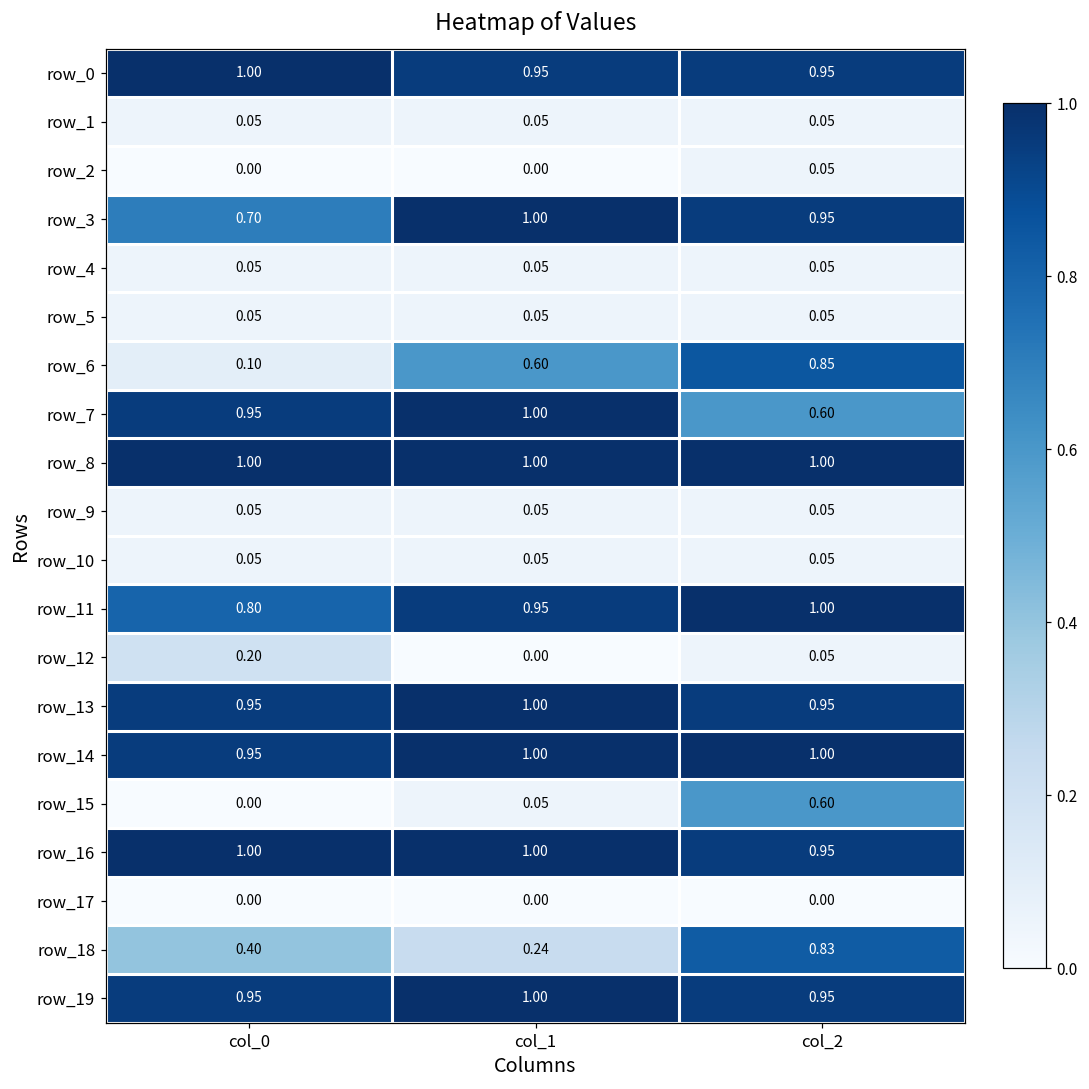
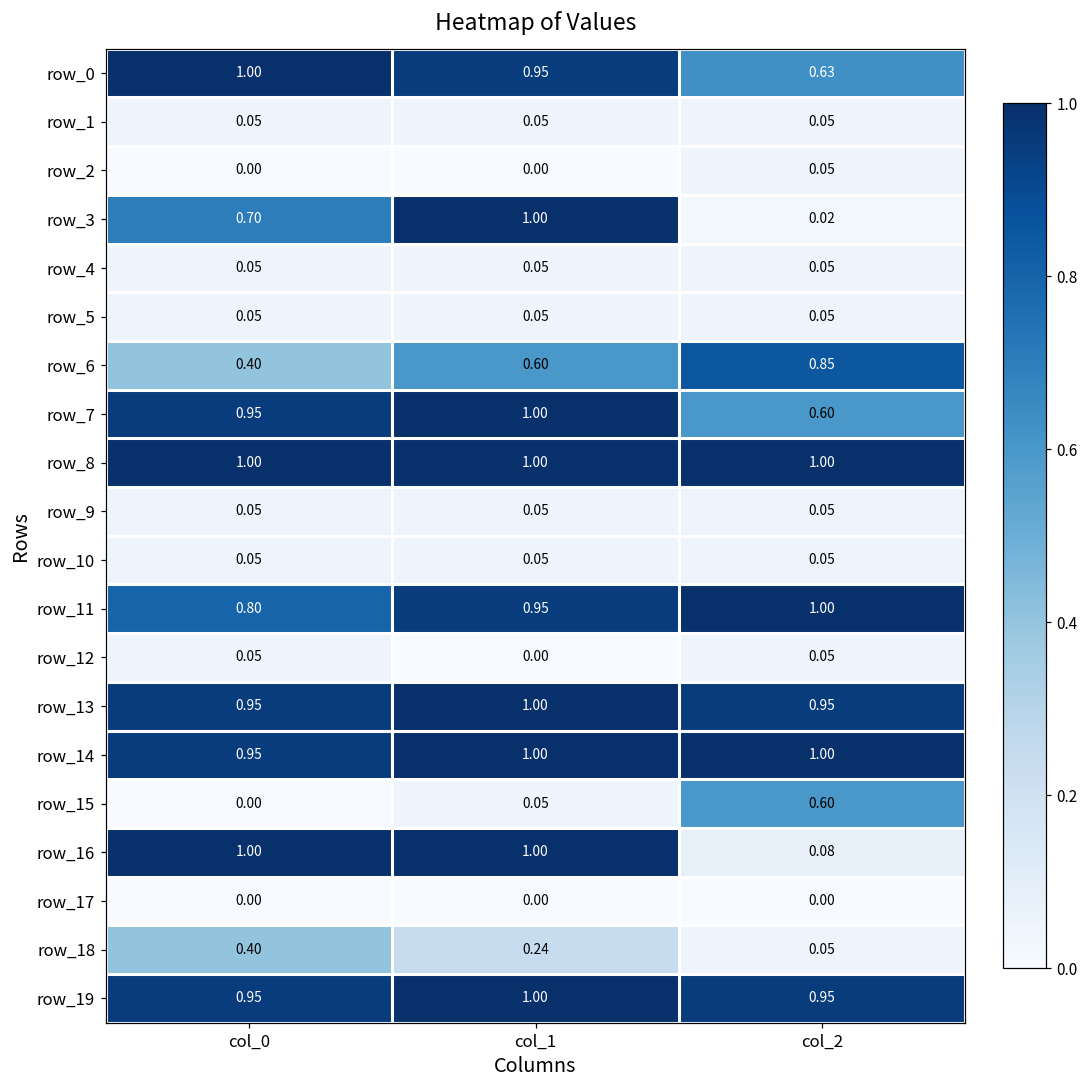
row_0, col_2: 0.95 -> 0.63
row_3, col_2: 0.95 -> 0.02
row_6, col_0: 0.10 -> 0.40
row_12, col_0: 0.20 -> 0.05
row_16, col_2: 0.95 -> 0.08
row_18, col_2: 0.83 -> 0.05
